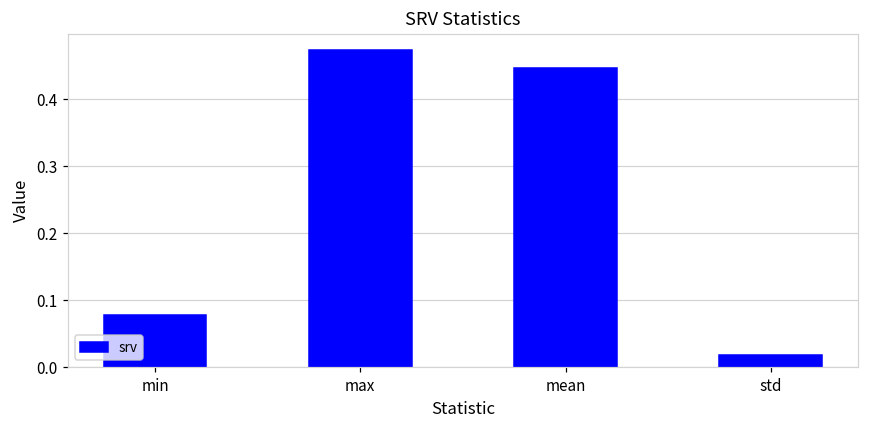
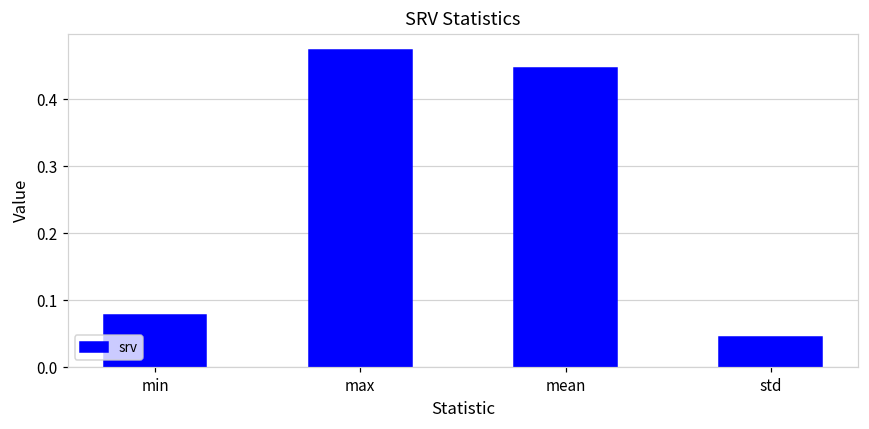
std: 0.02 -> 0.04
